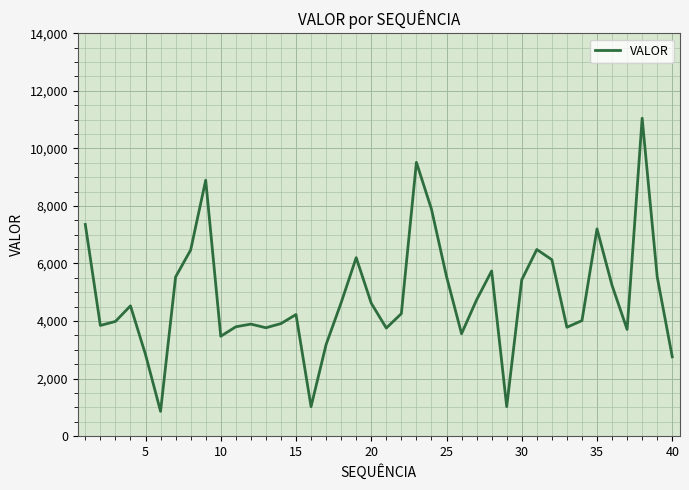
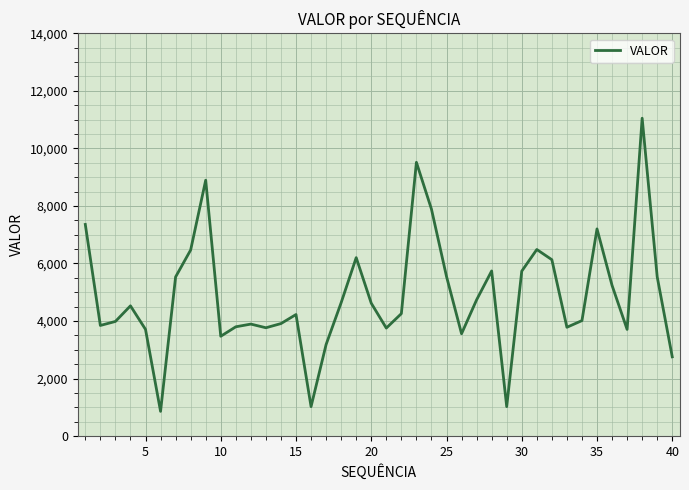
5: 2,800 -> 3,700
30: 5,400 -> 5,700
